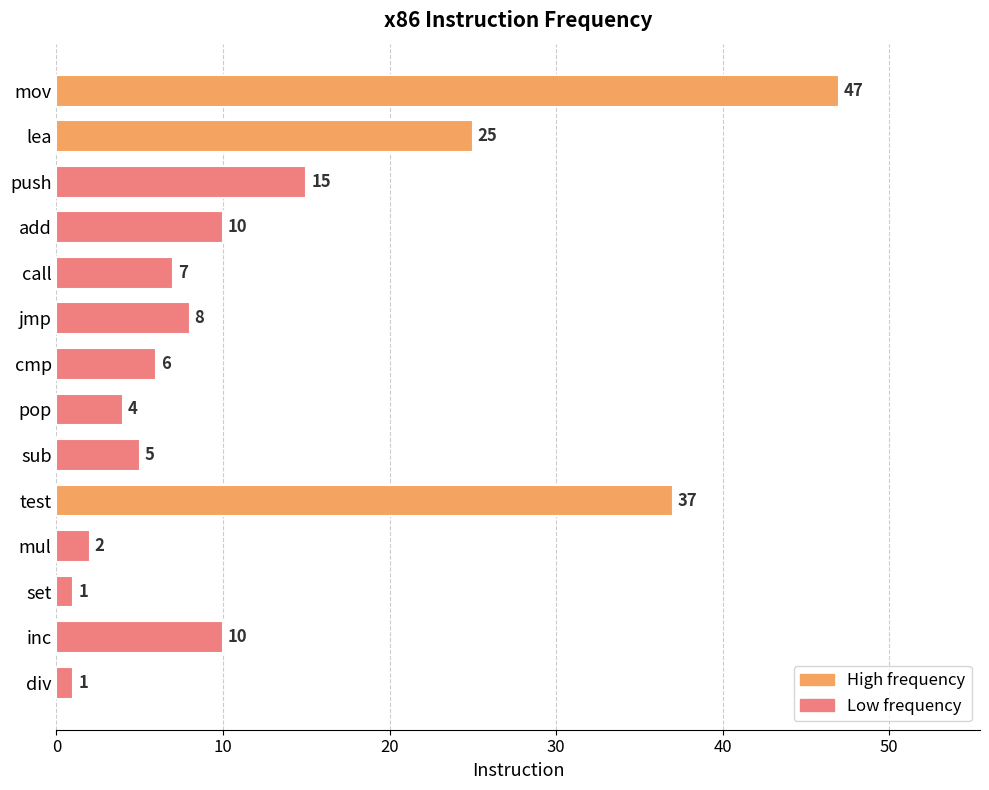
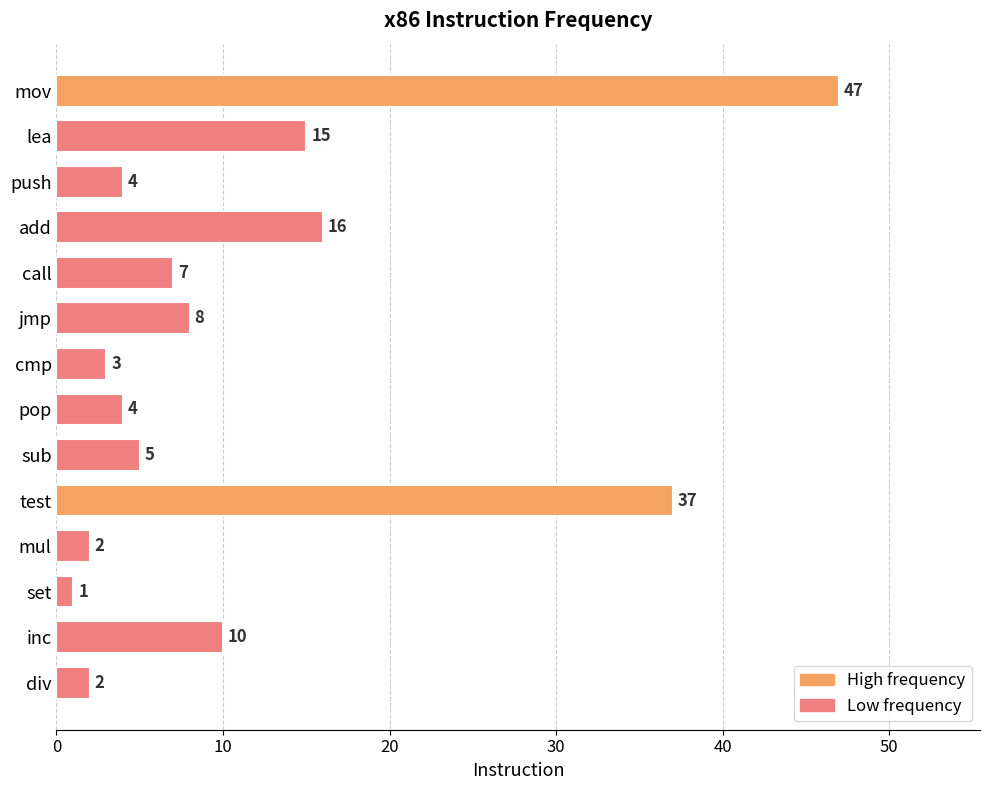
lea: 25 -> 15
push: 15 -> 4
add: 10 -> 16
cmp: 6 -> 3
div: 1 -> 2
